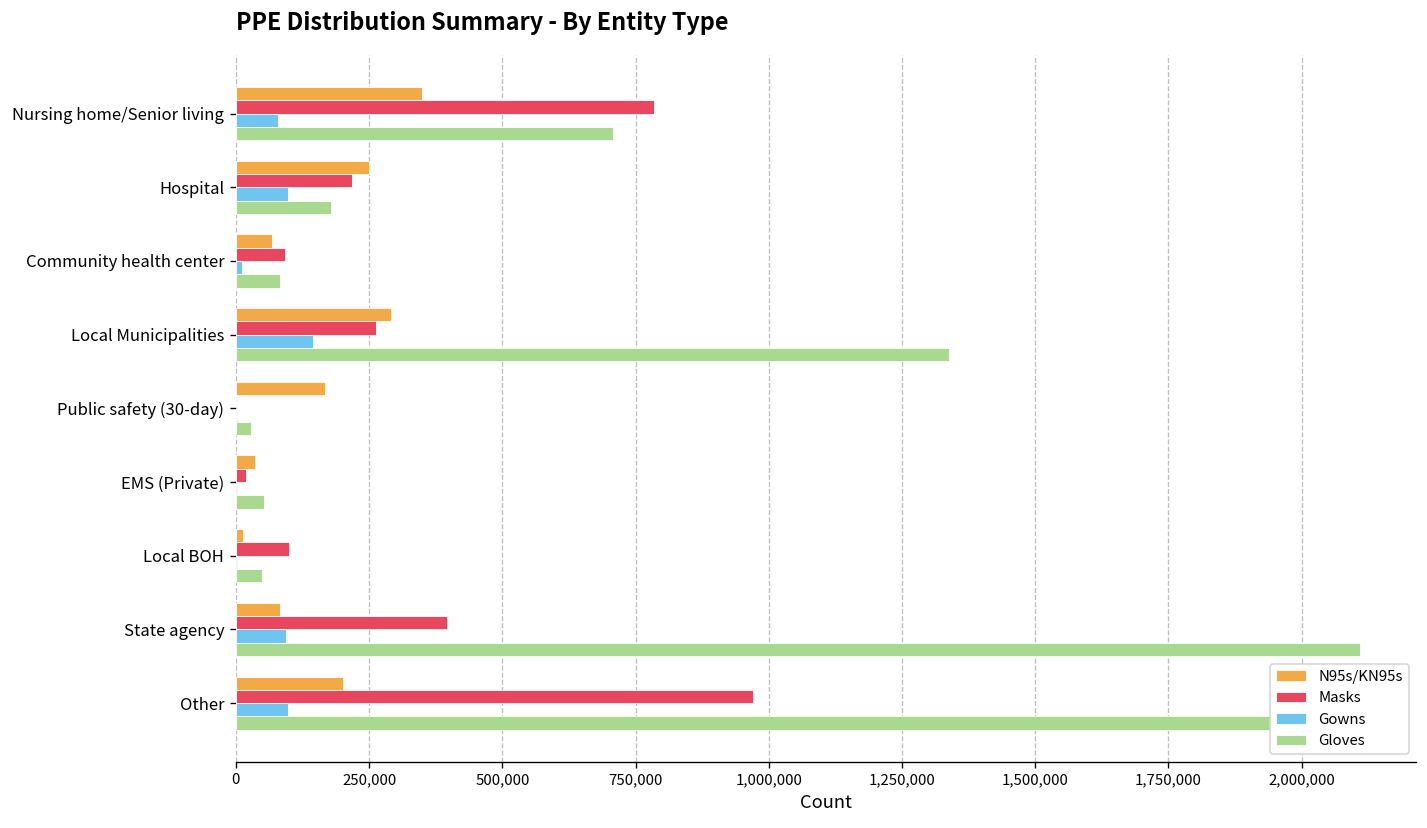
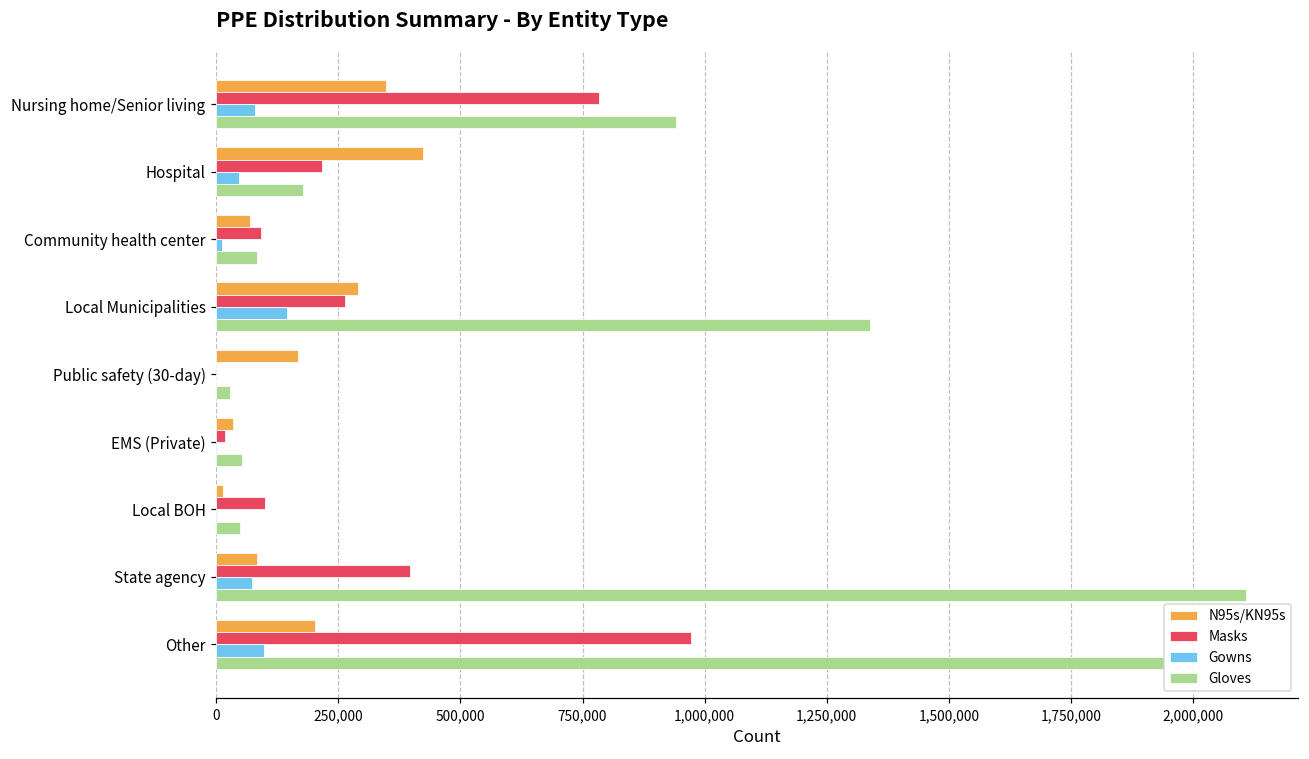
Gloves, Nursing home/Senior living: 710,000 -> 940,000
N95s/KN95s, Hospital: 250,000 -> 420,000
Gowns, Hospital: 100,000 -> 50,000
Gowns, State agency: 90,000 -> 70,000
